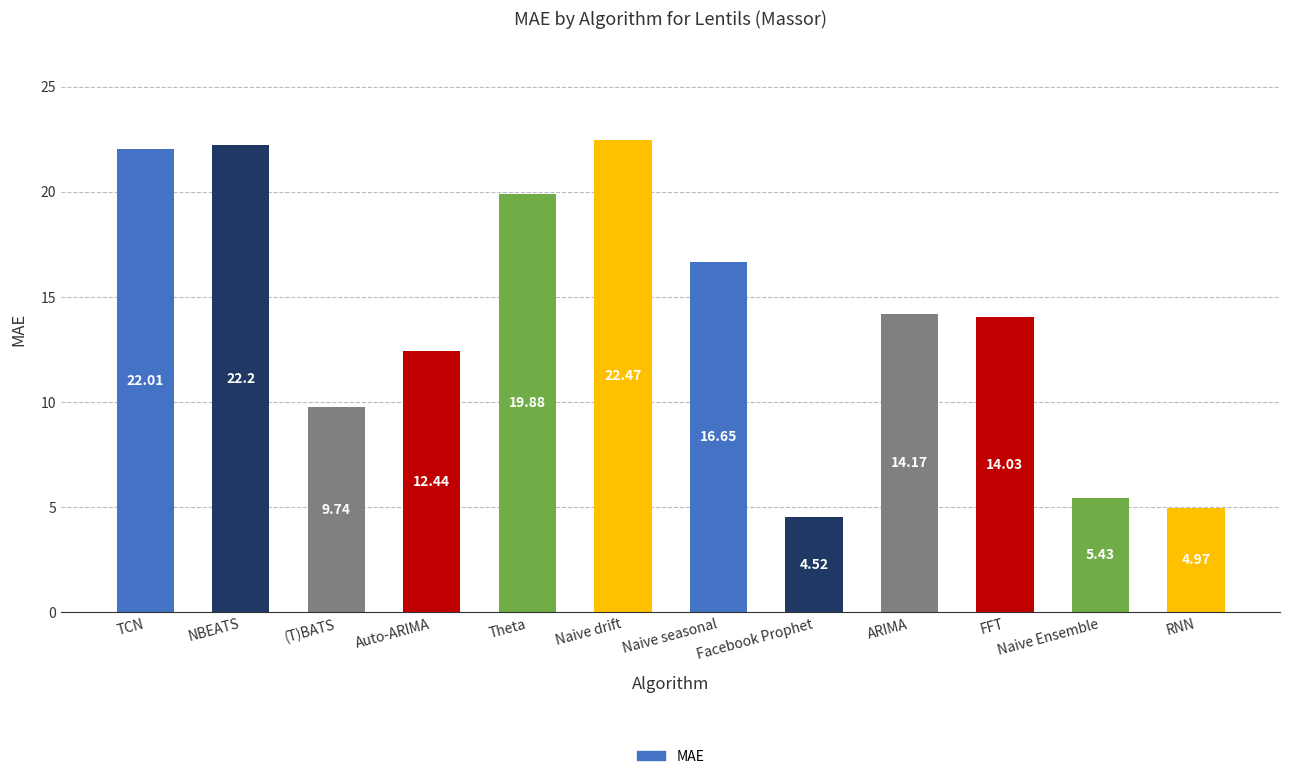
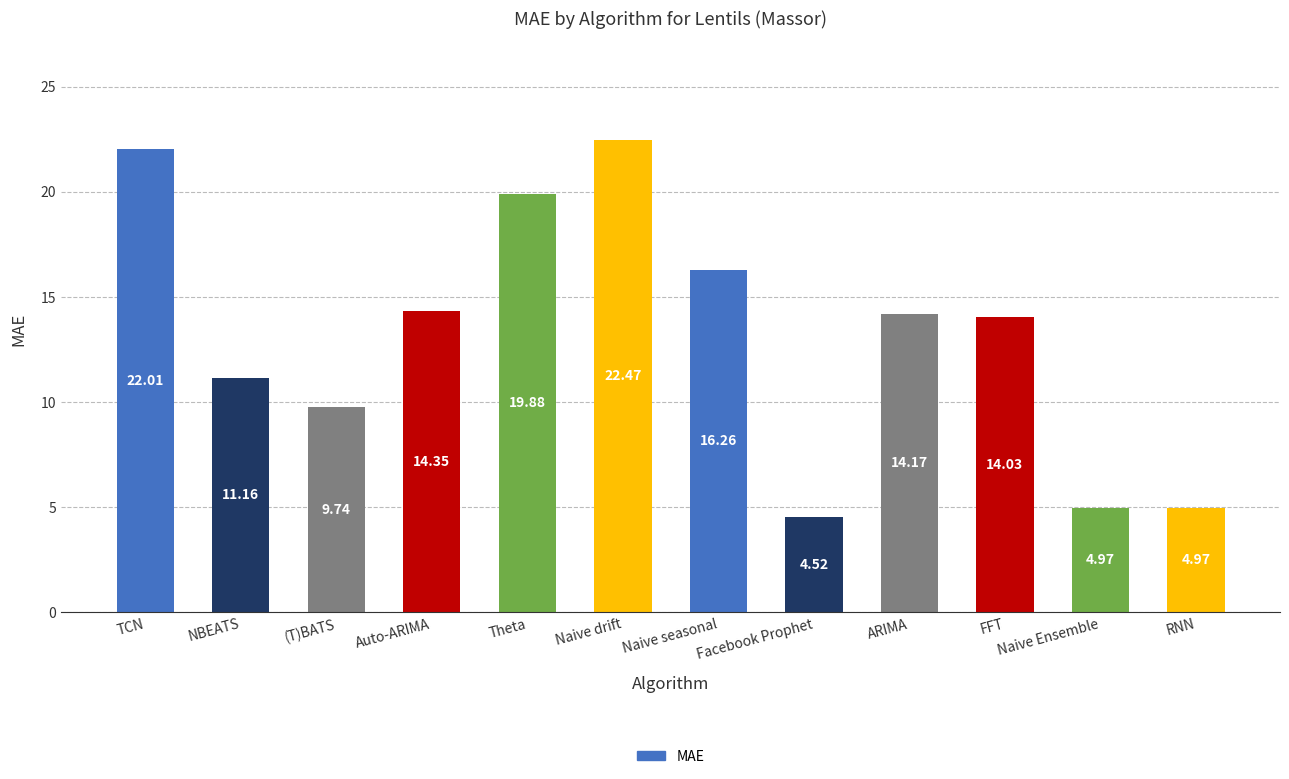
NBEATS: 22.2 -> 11.16
Auto-ARIMA: 12.44 -> 14.35
Naive seasonal: 16.65 -> 16.26
Naive Ensemble: 5.43 -> 4.97
